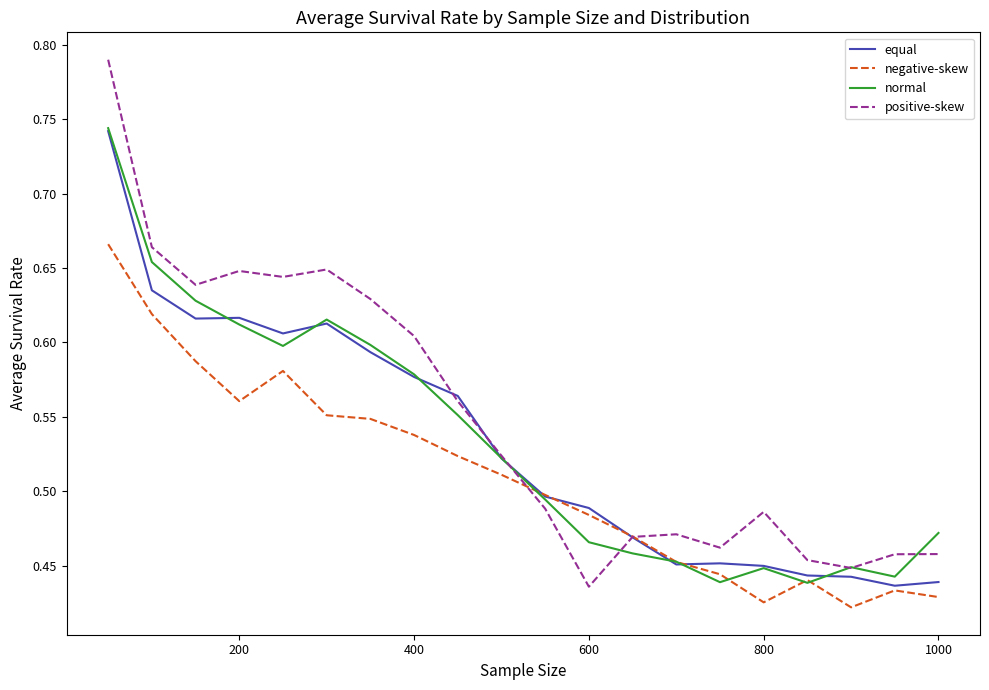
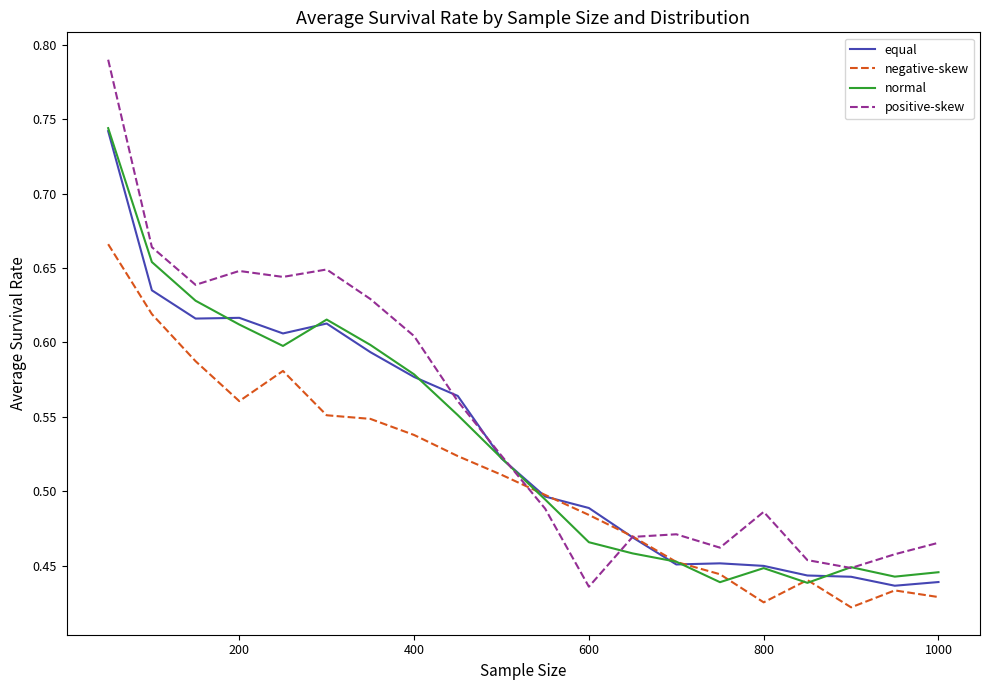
normal, 1000: 0.472 -> 0.446
positive-skew, 1000: 0.458 -> 0.465
